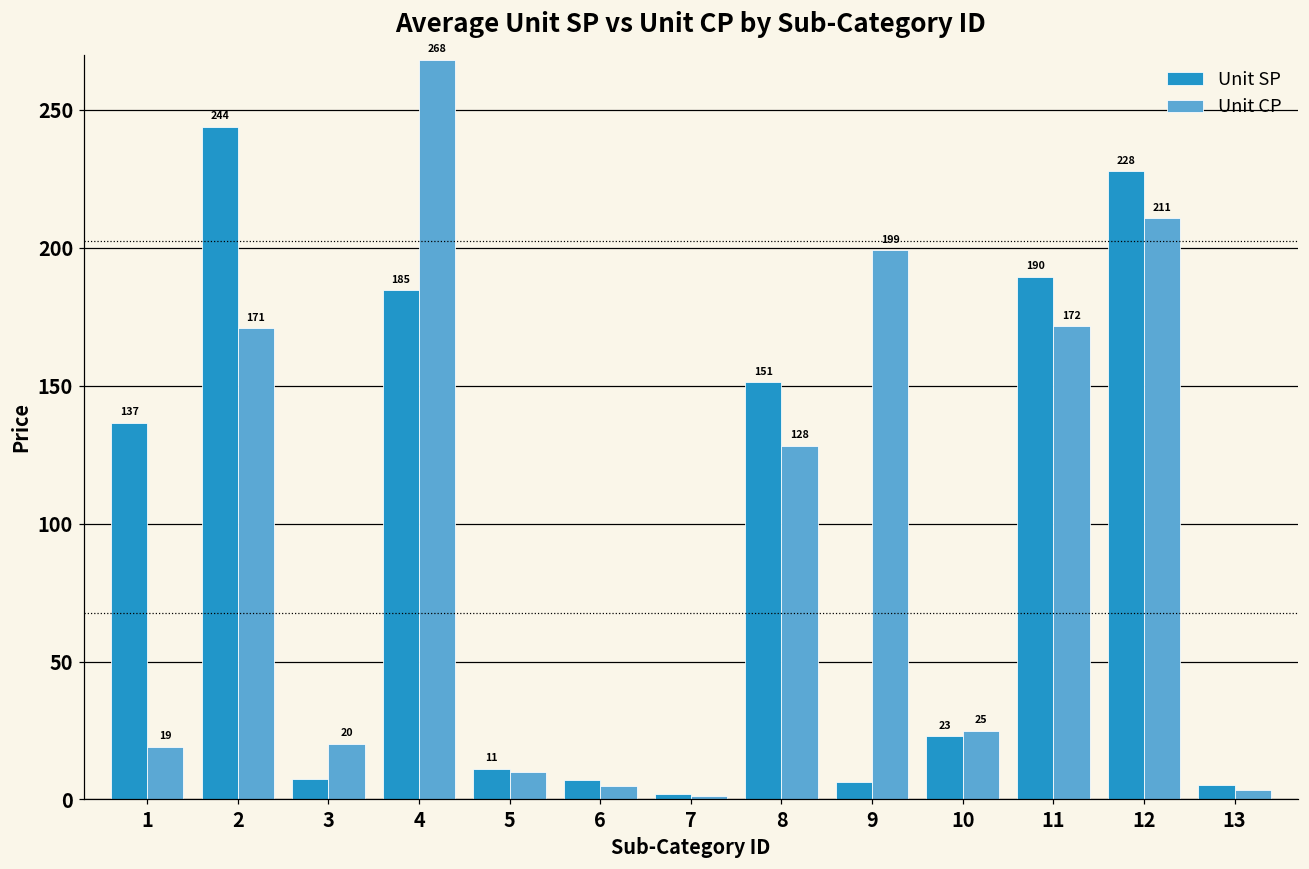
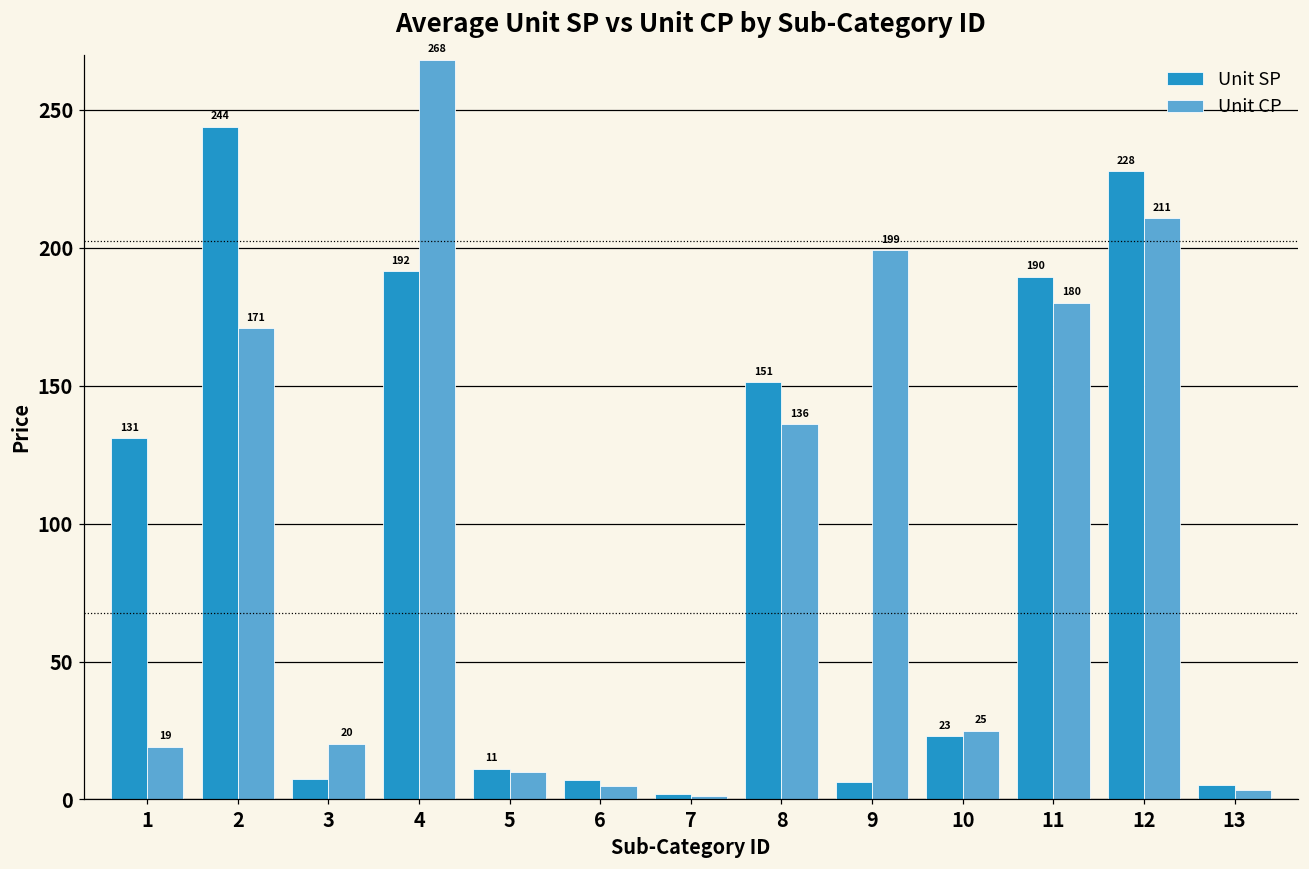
Unit SP, 1: 137 -> 131
Unit SP, 4: 185 -> 192
Unit CP, 8: 128 -> 136
Unit CP, 11: 172 -> 180
